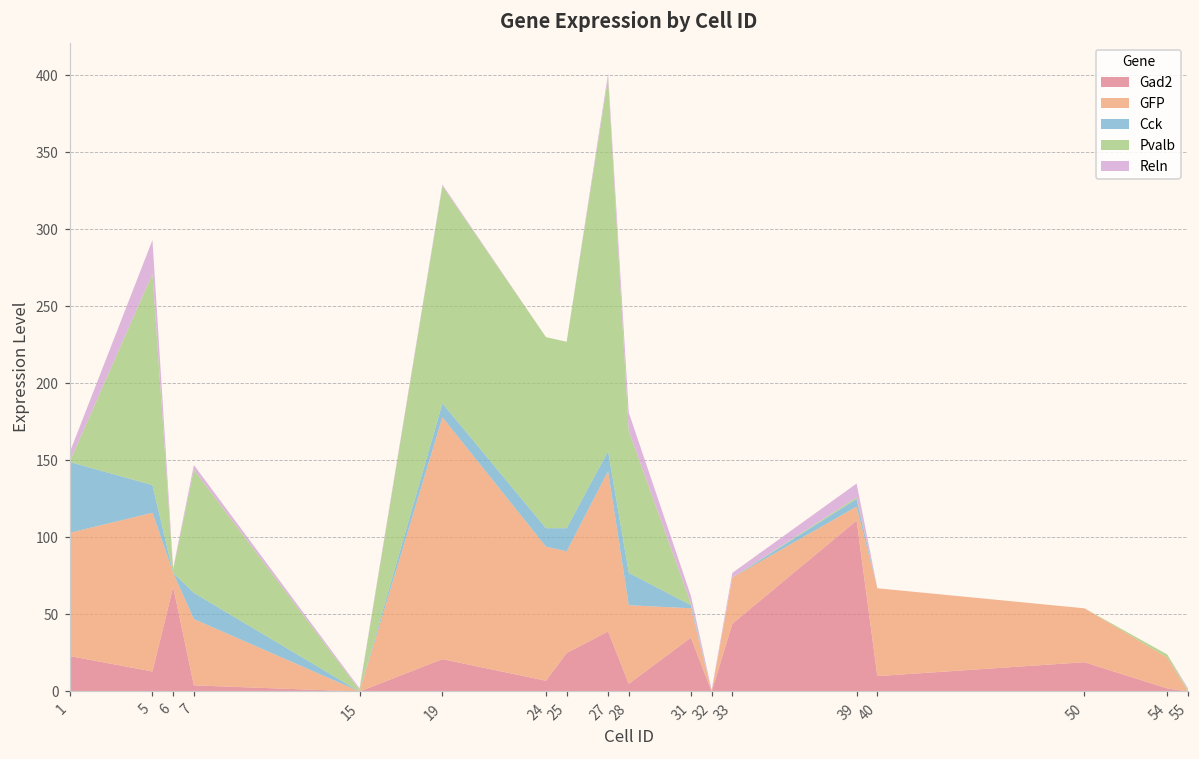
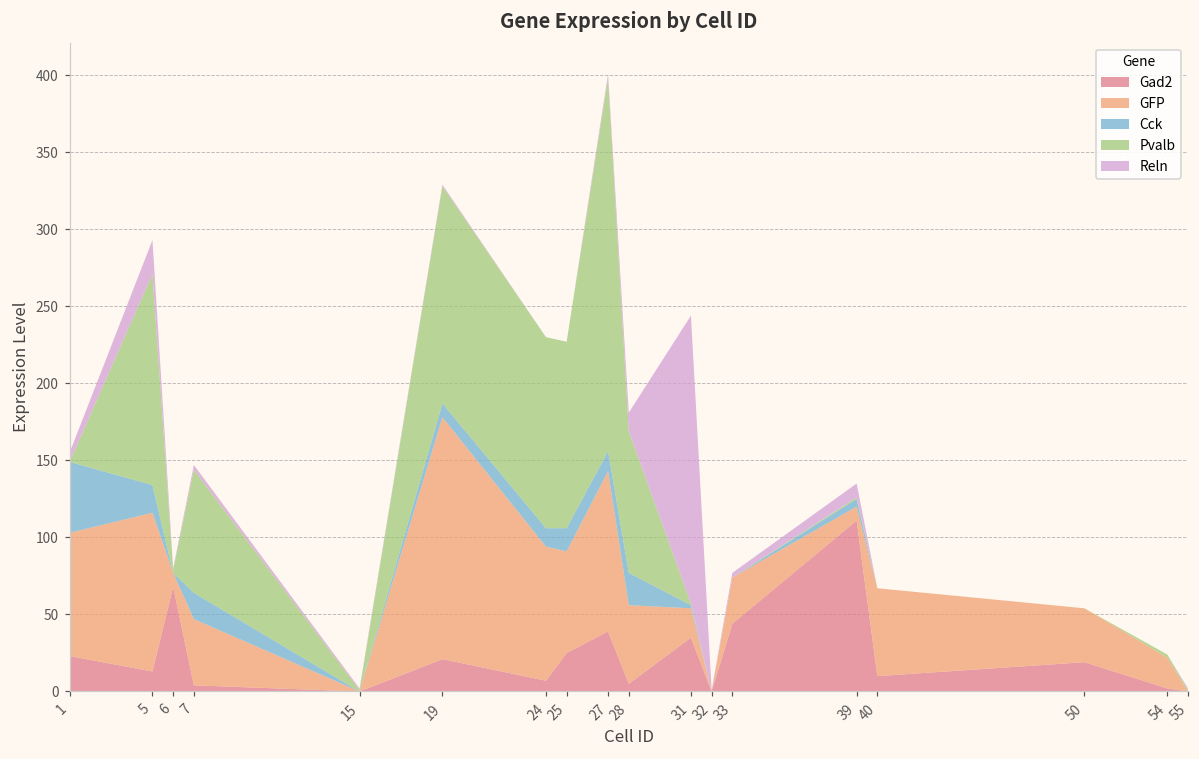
Reln, 31: 5 -> 187
